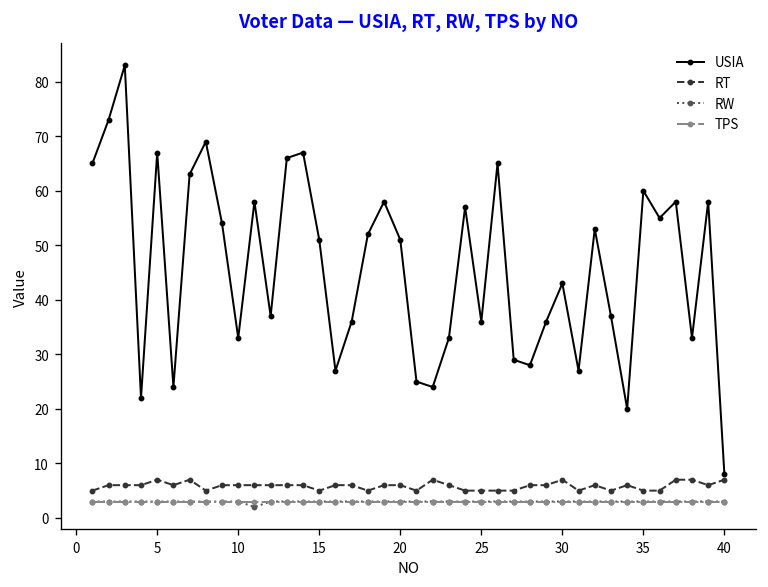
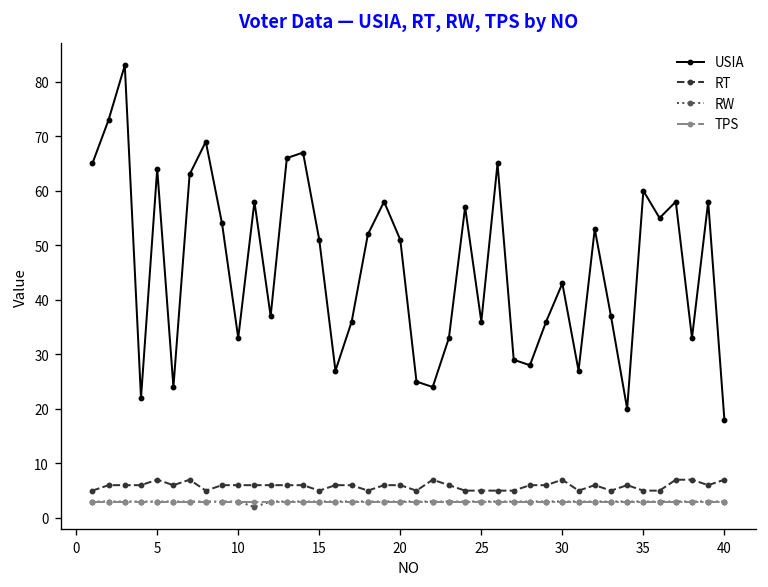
USIA, 5: 67 -> 64
USIA, 40: 8 -> 18
